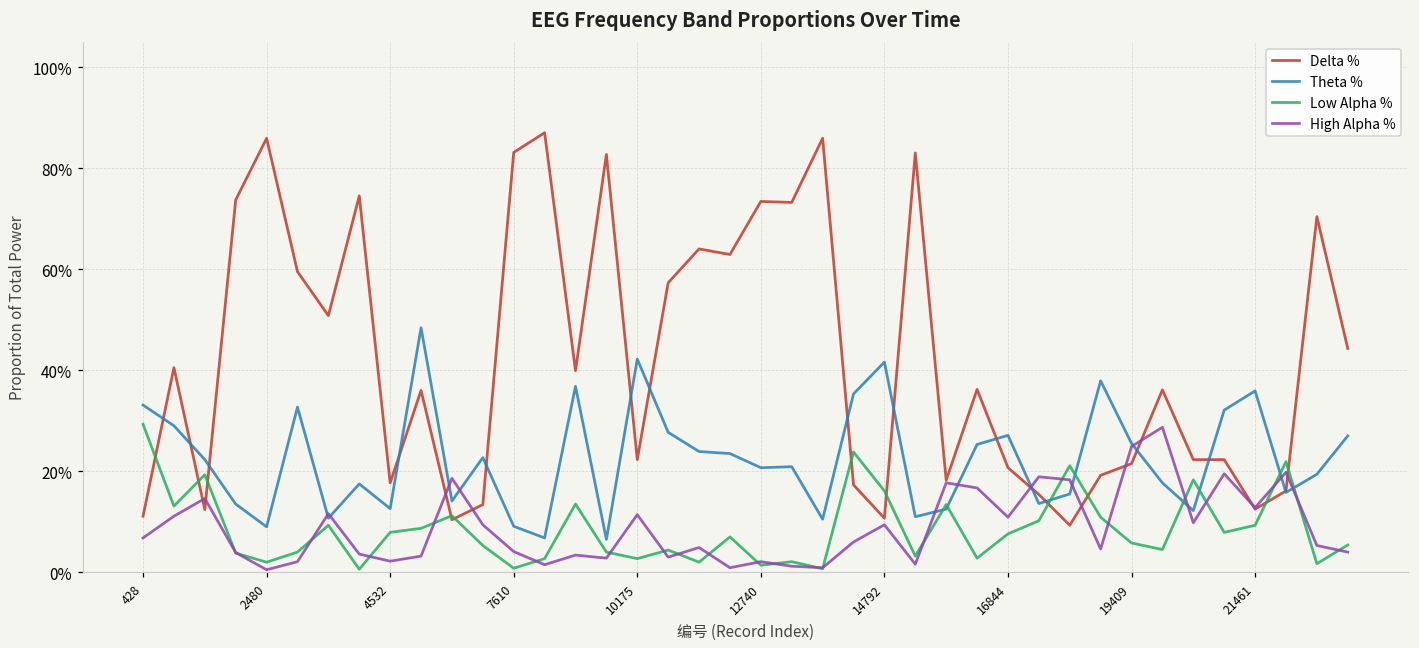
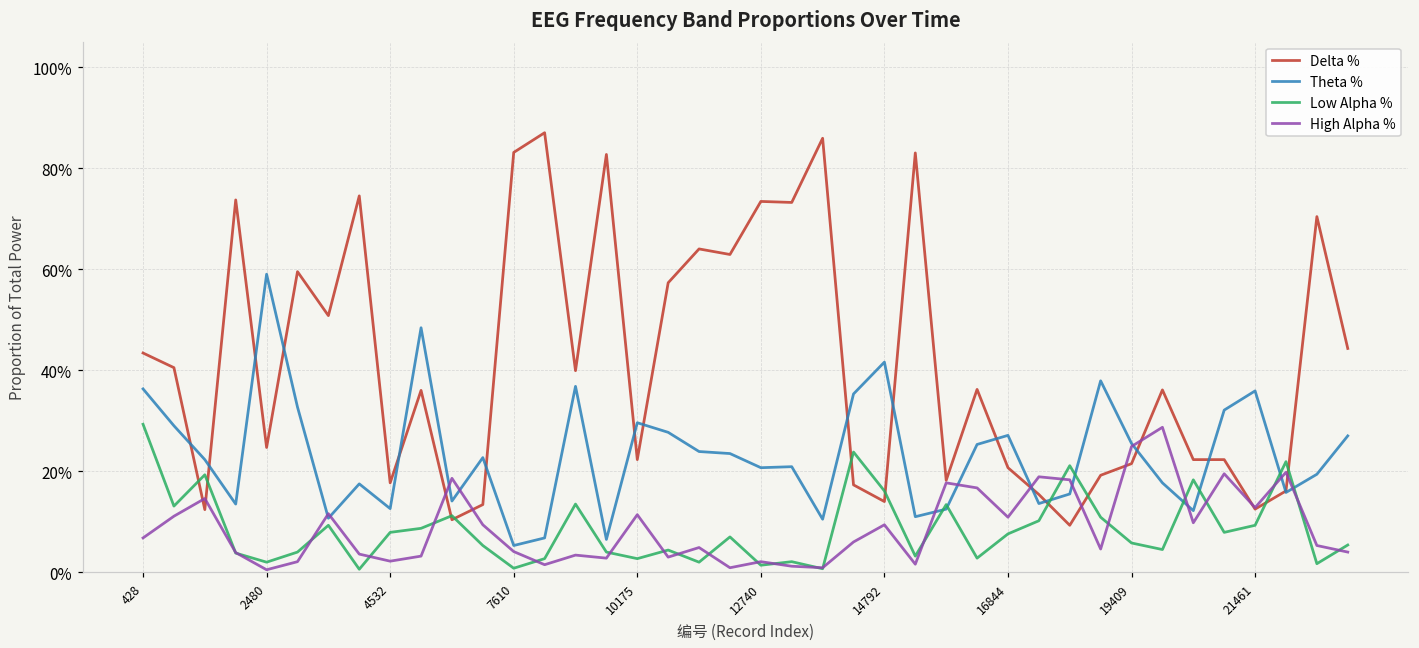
Delta %, 428: 11% -> 43%
Theta %, 428: 33% -> 36%
Delta %, 2480: 86% -> 25%
Theta %, 2480: 9% -> 59%
Theta %, 7610: 9% -> 5%
Theta %, 10175: 42% -> 30%
Delta %, 14792: 11% -> 14%
